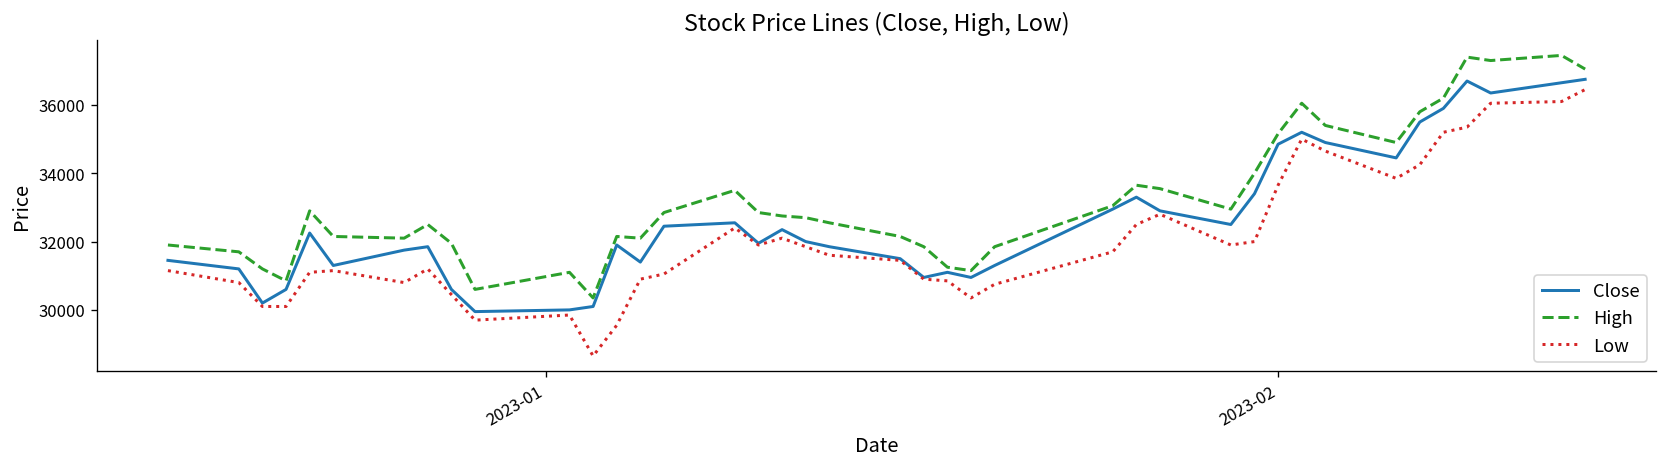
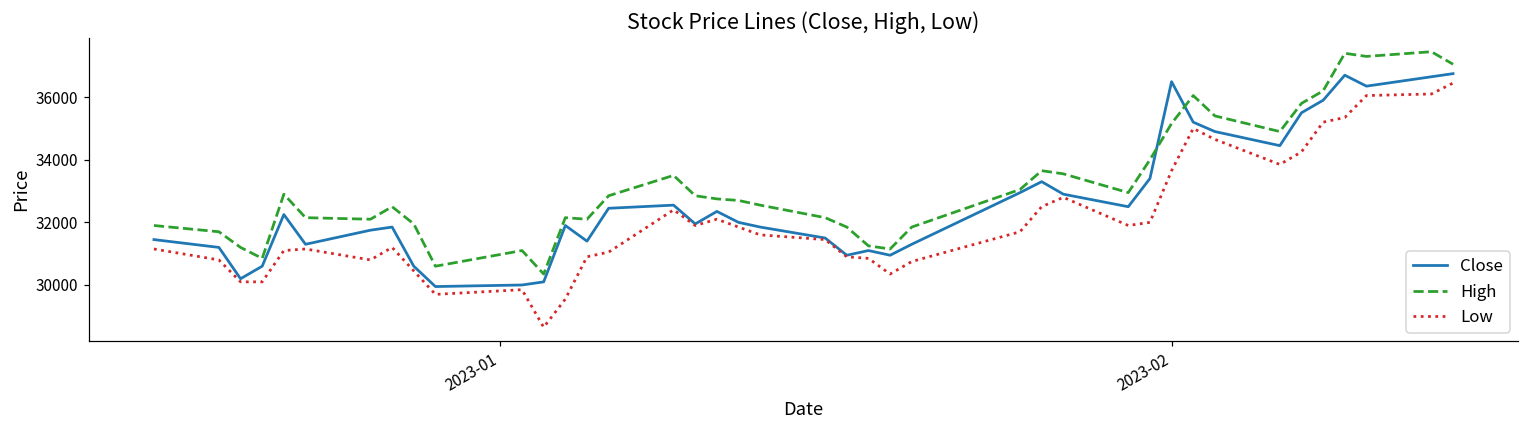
Close, 2023-02: 34900 -> 36500
